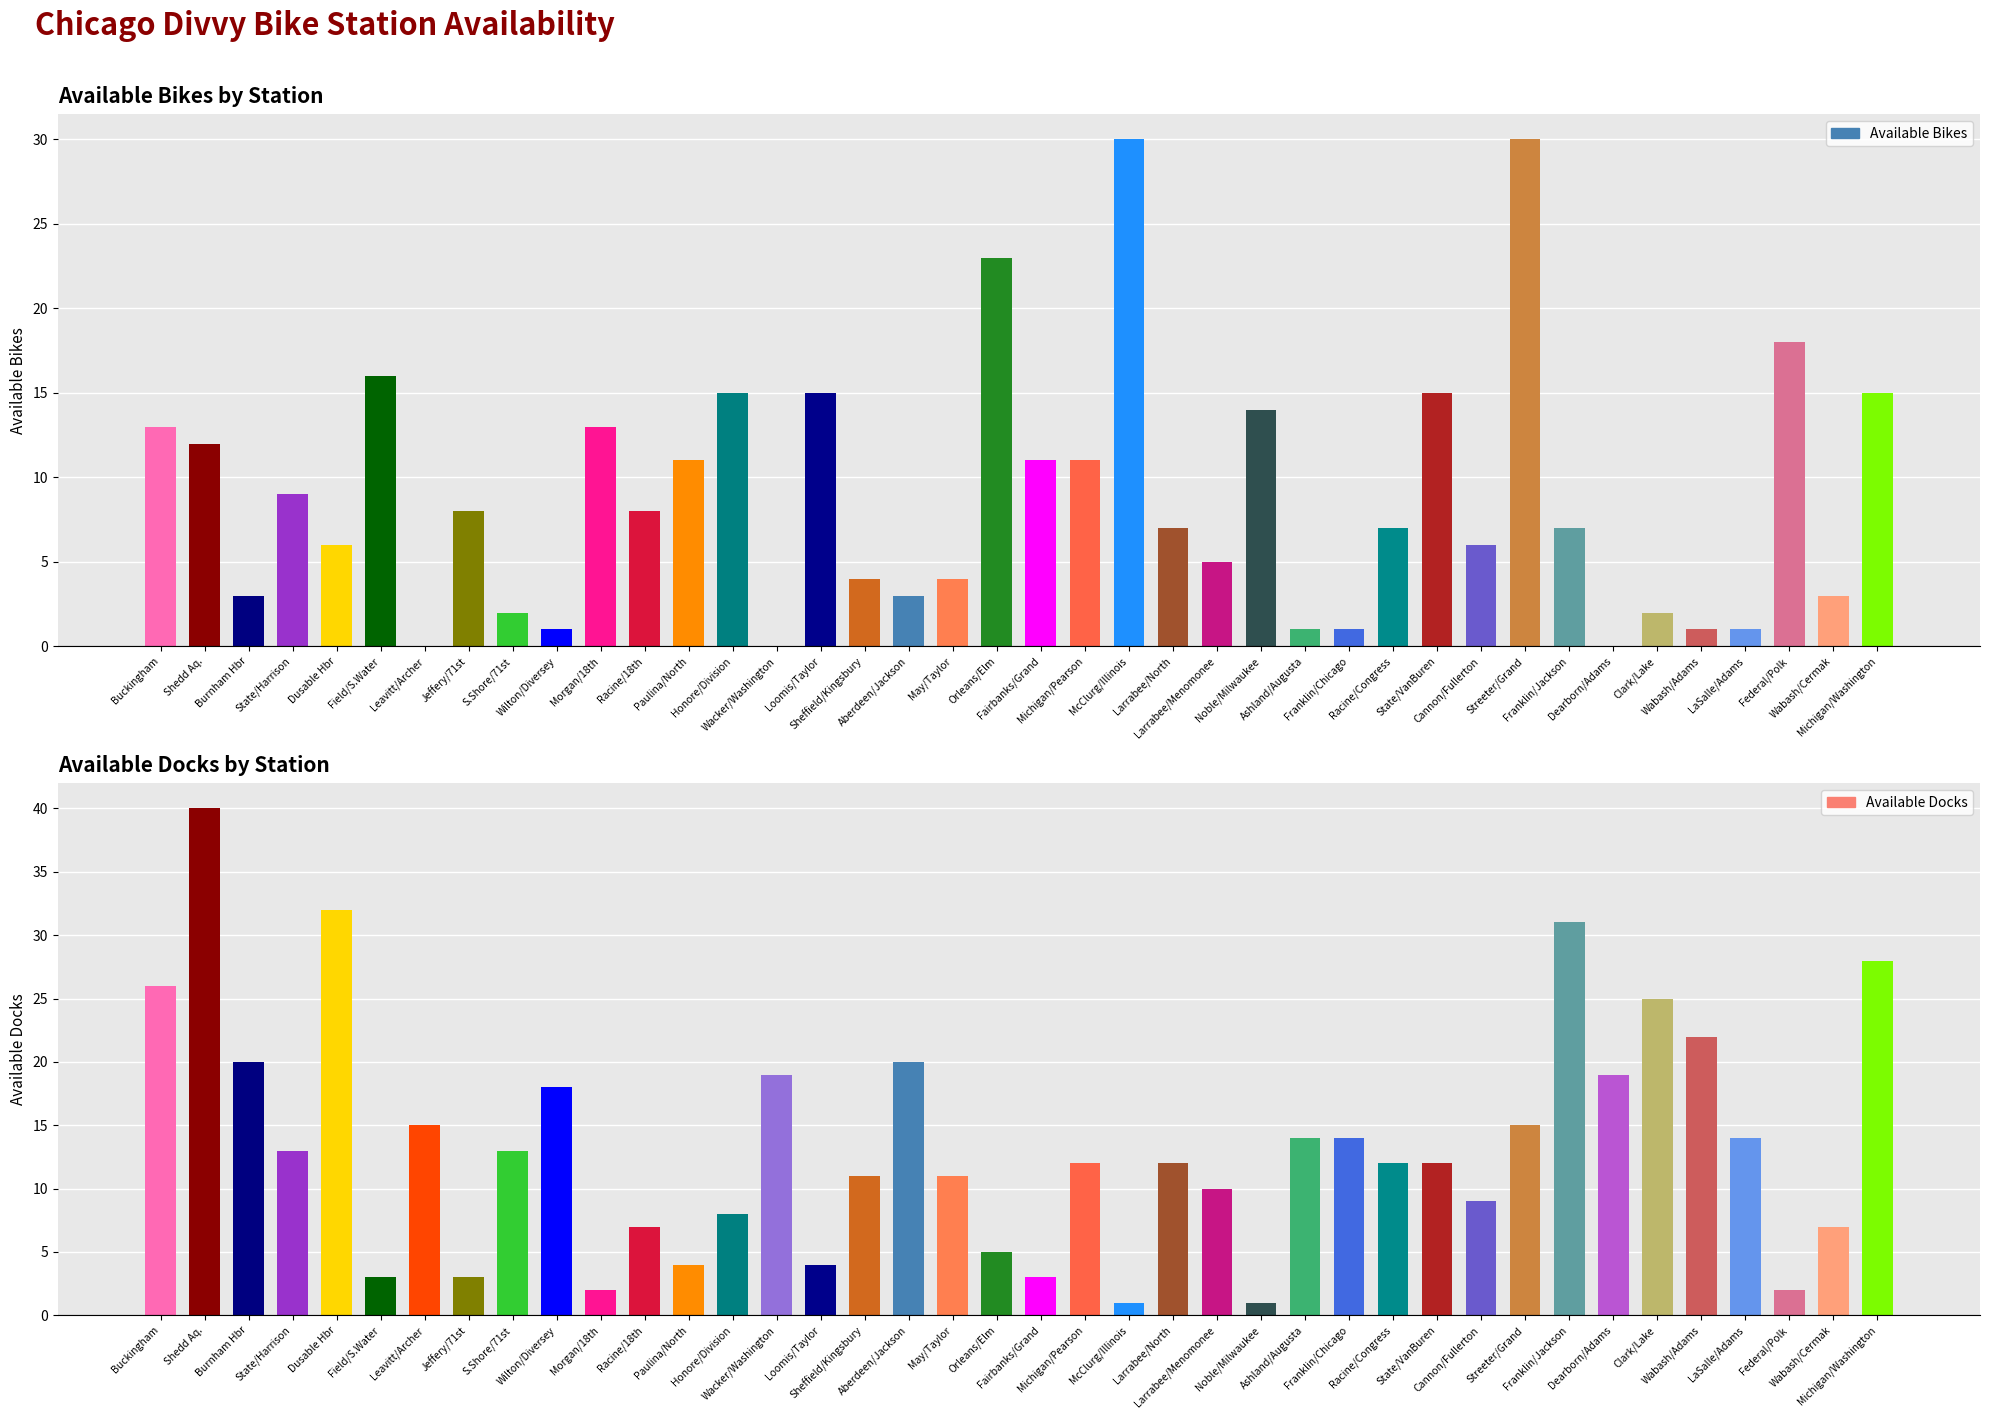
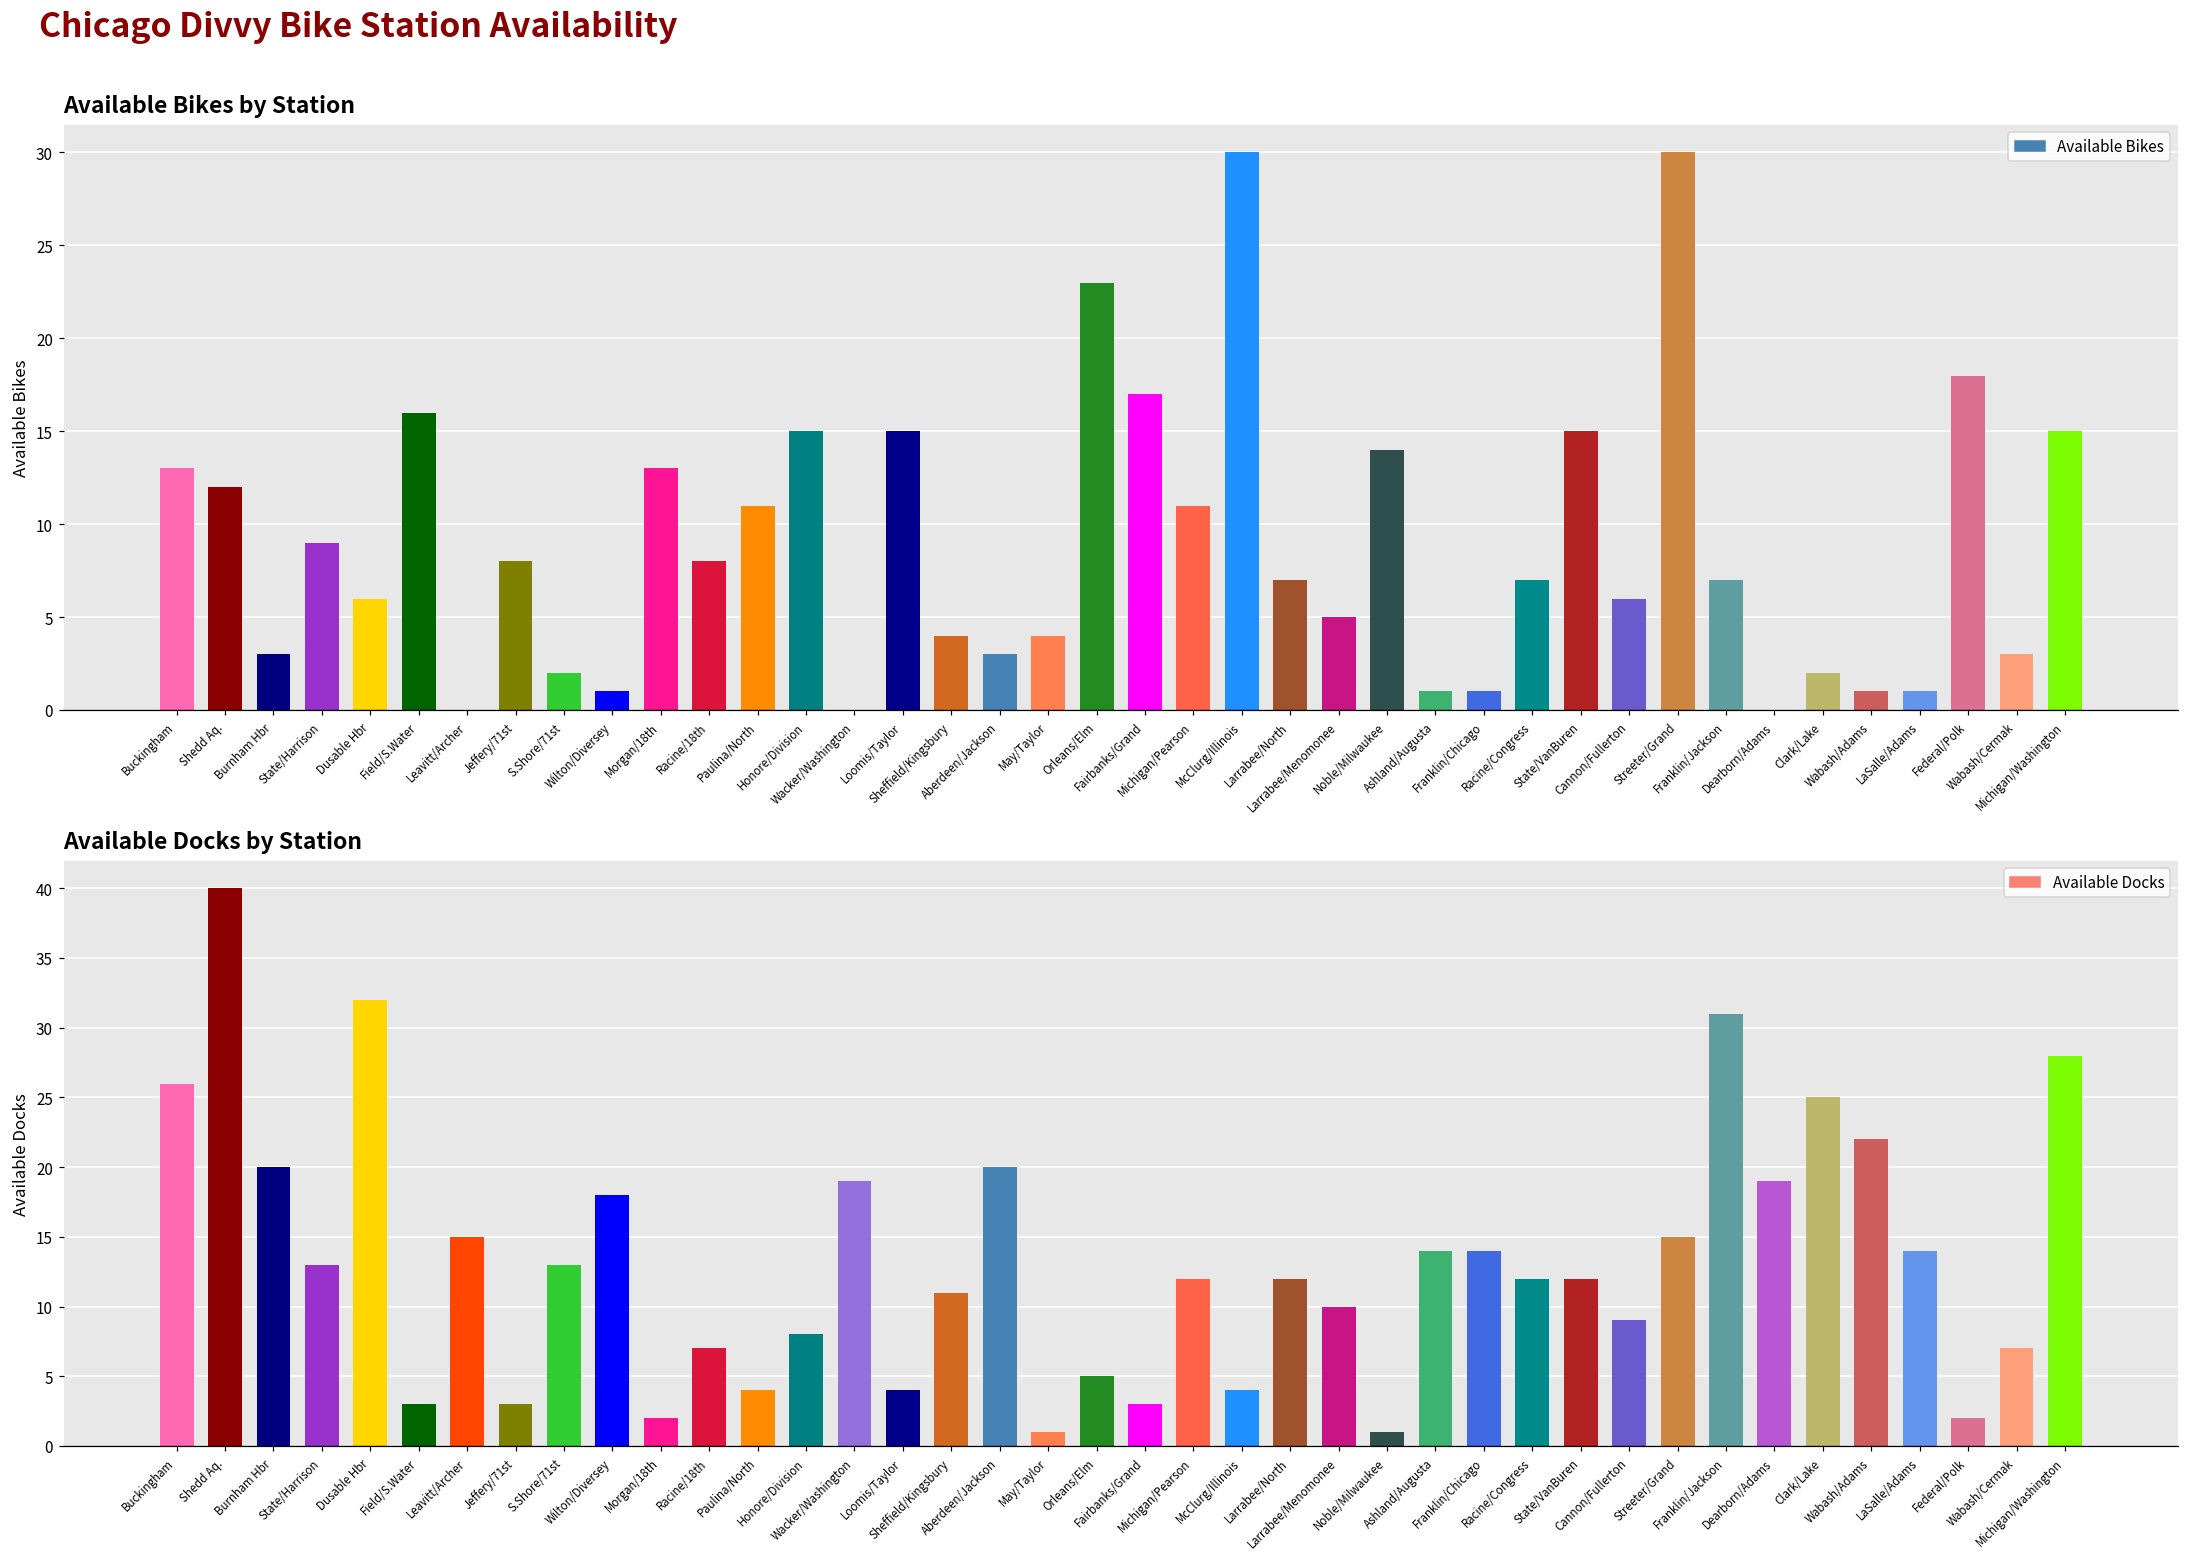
Available Bikes by Station, Fairbanks/Grand: 11 -> 17
Available Docks by Station, May/Taylor: 11 -> 1
Available Docks by Station, McClurg/Illinois: 1 -> 4
